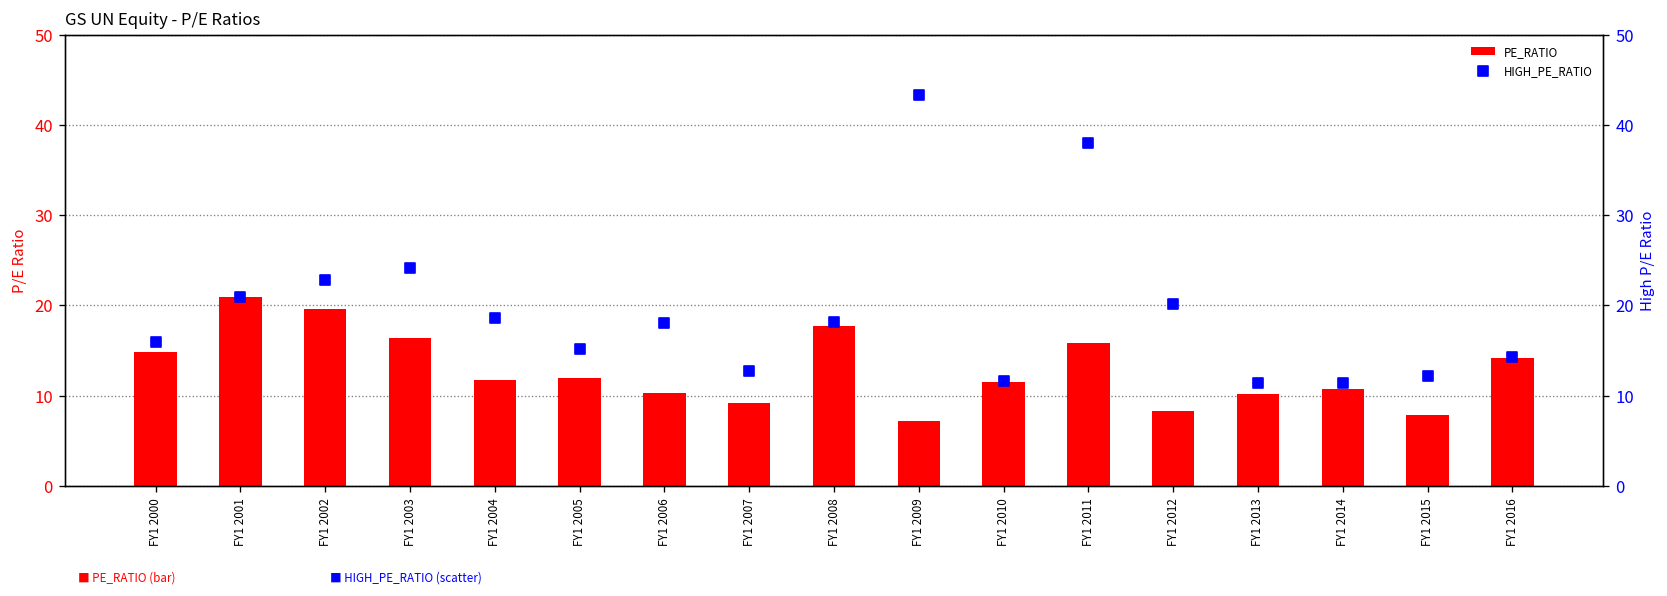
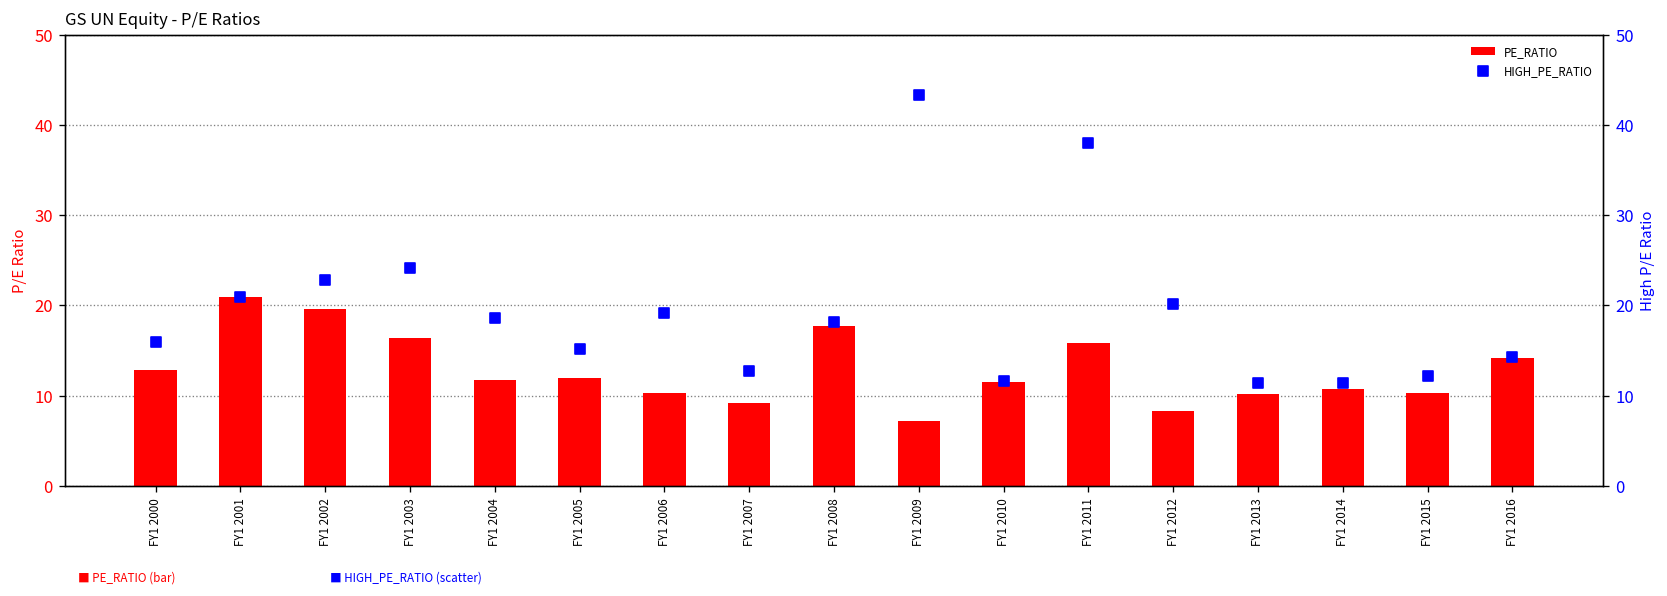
PE_RATIO, FY1 2000: 15 -> 13
PE_RATIO, FY1 2015: 8 -> 10
HIGH_PE_RATIO, FY1 2006: 18 -> 19
